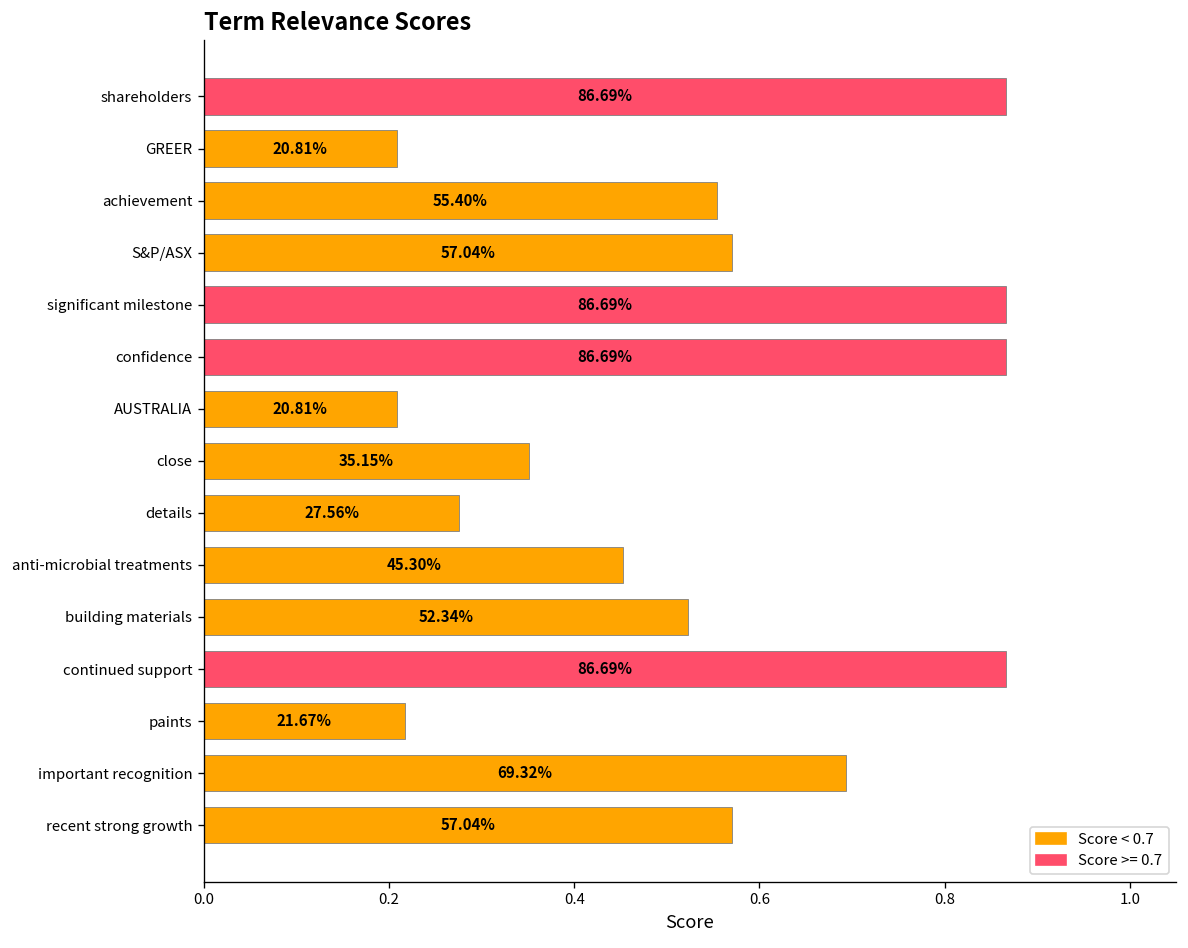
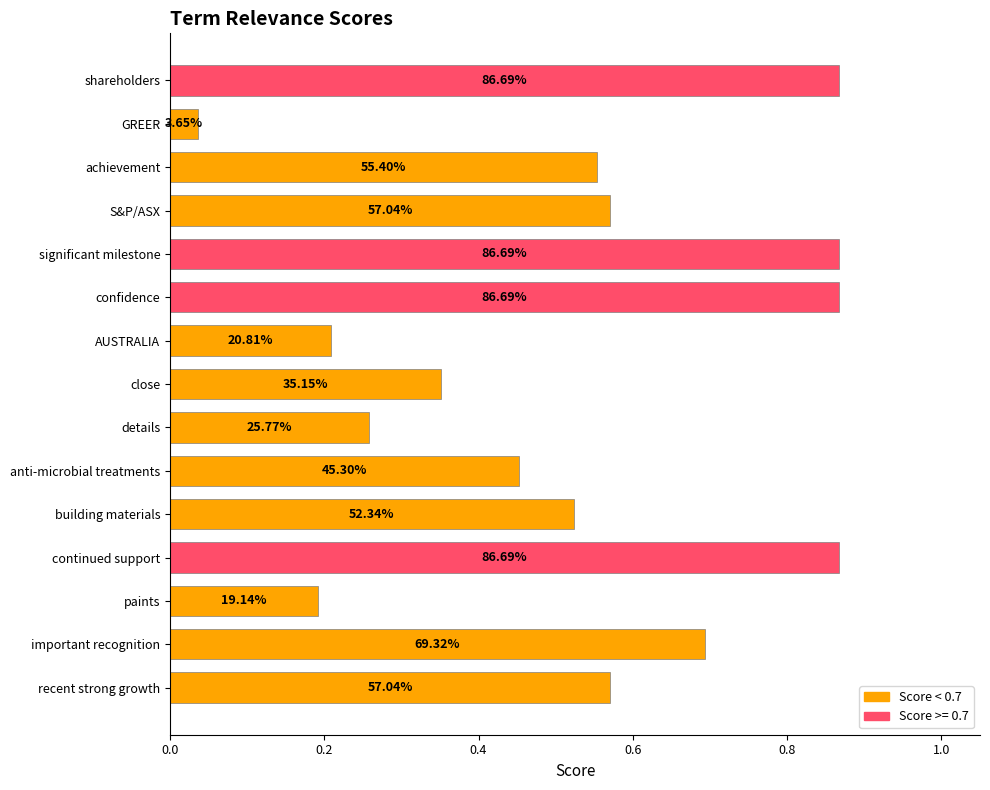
GREER: 20.81% -> 3.65%
details: 27.56% -> 25.77%
paints: 21.67% -> 19.14%
